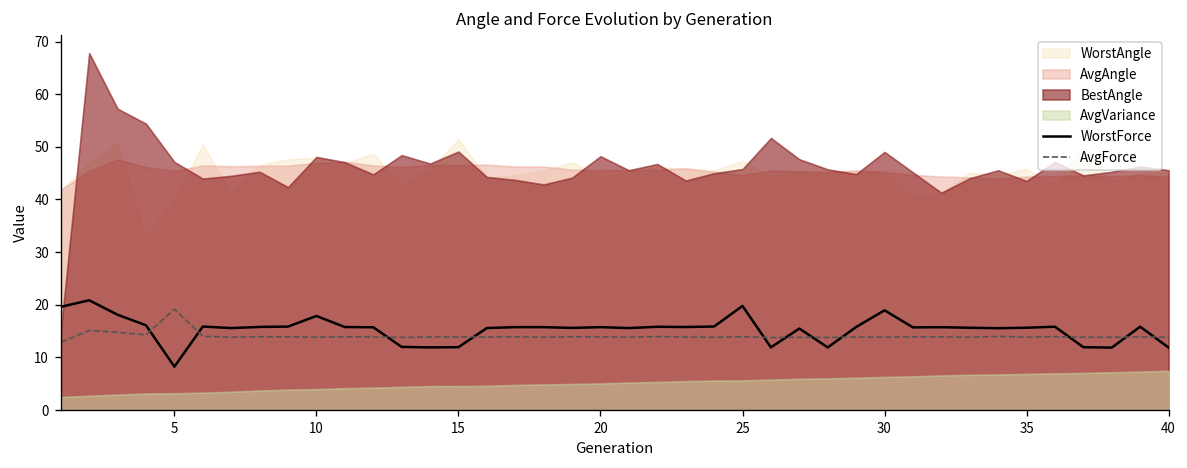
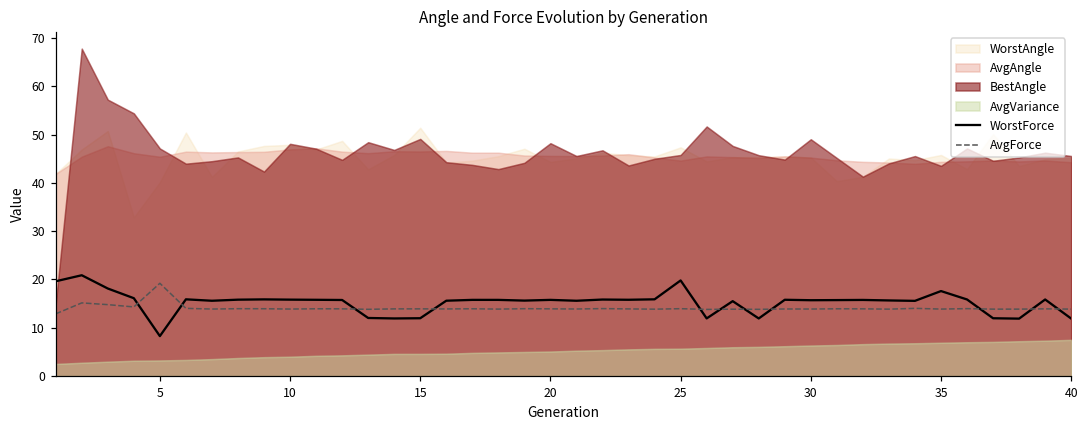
WorstForce, 10: 18 -> 16
WorstForce, 30: 19 -> 16
WorstForce, 35: 16 -> 18
